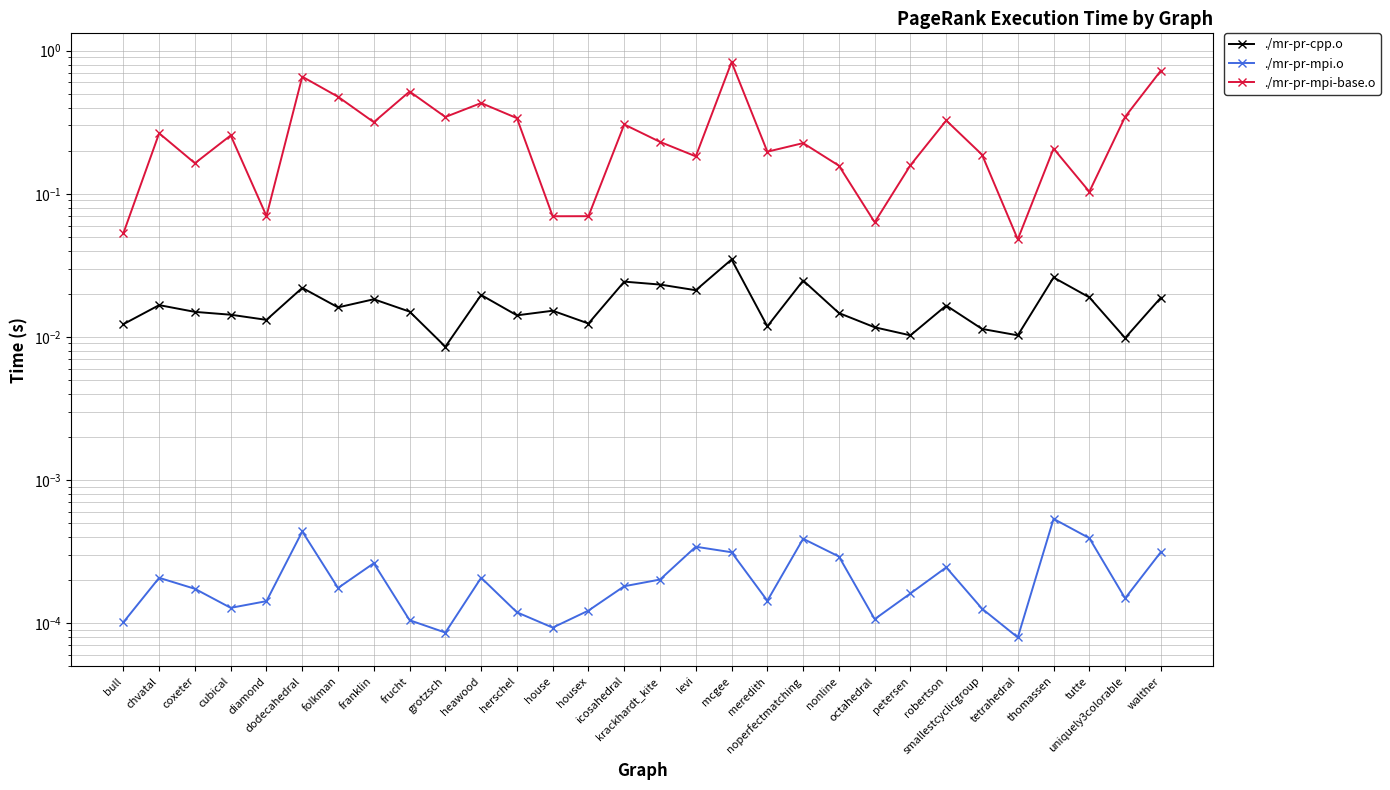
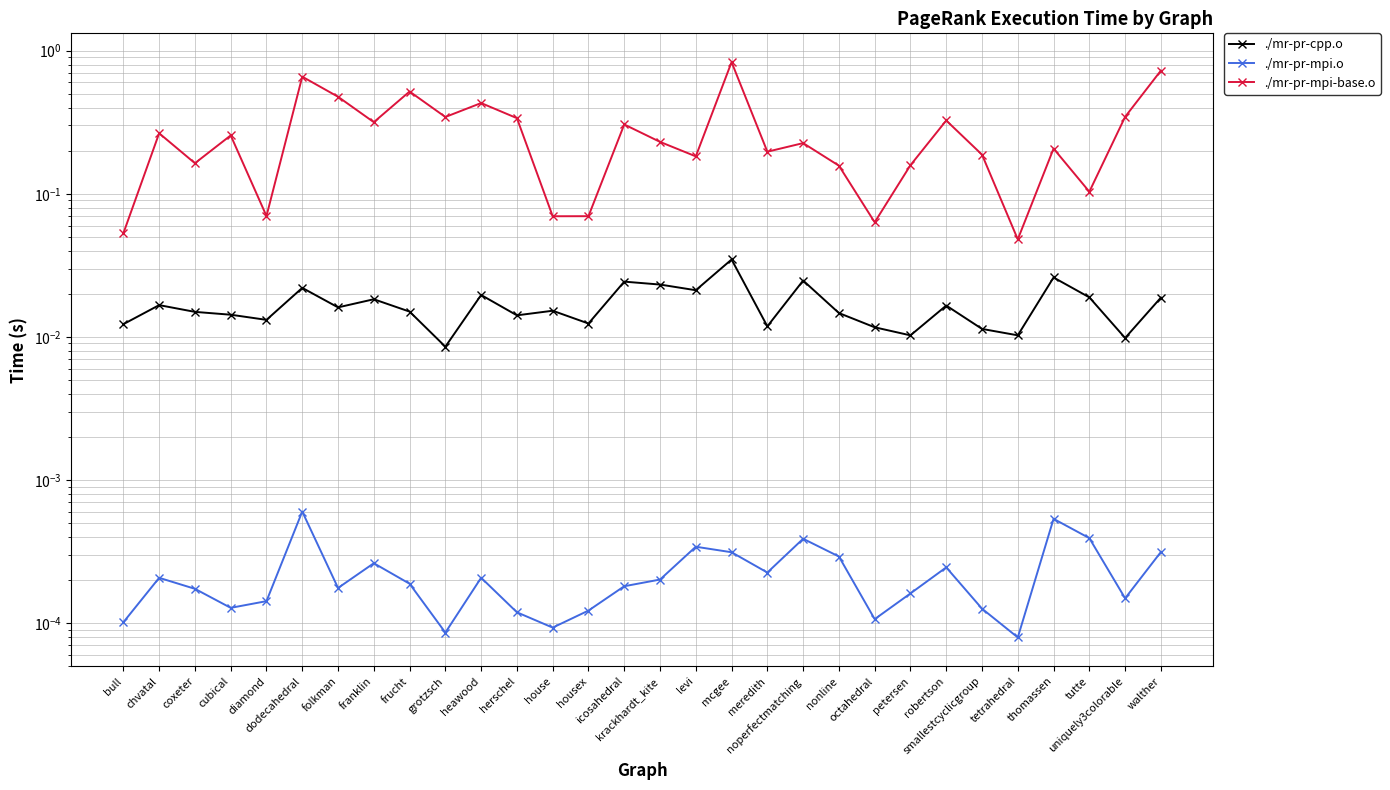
./mr-pr-mpi.o, dodecahedral: 0.00044 -> 0.00060
./mr-pr-mpi.o, frucht: 0.00010 -> 0.00019
./mr-pr-mpi.o, meredith: 0.00014 -> 0.00023
